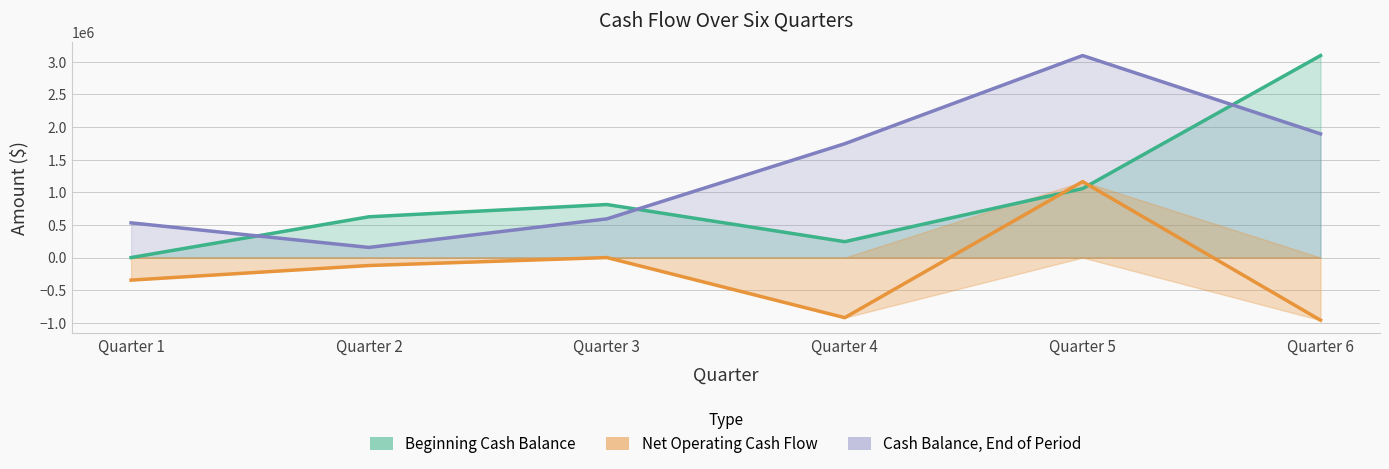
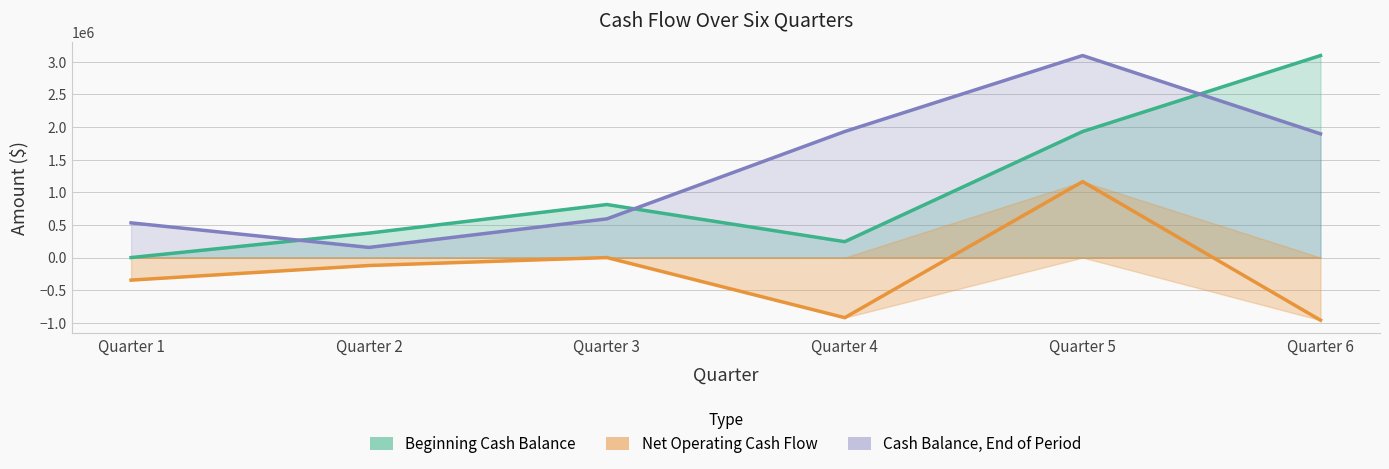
Beginning Cash Balance, Quarter 2: 600000 -> 400000
Cash Balance, End of Period, Quarter 4: 1700000 -> 1900000
Beginning Cash Balance, Quarter 5: 1100000 -> 1900000
